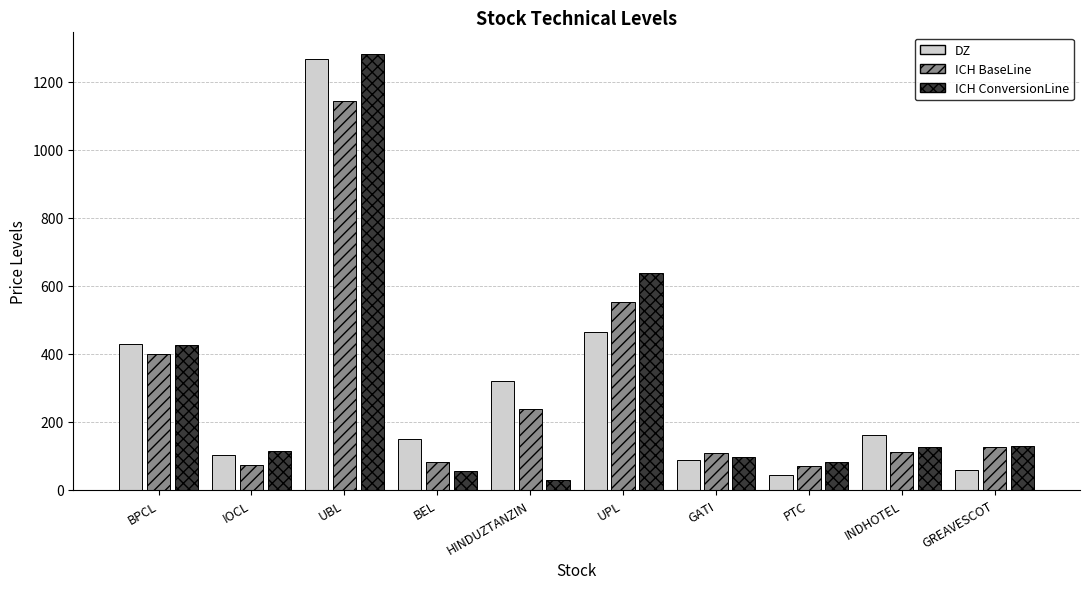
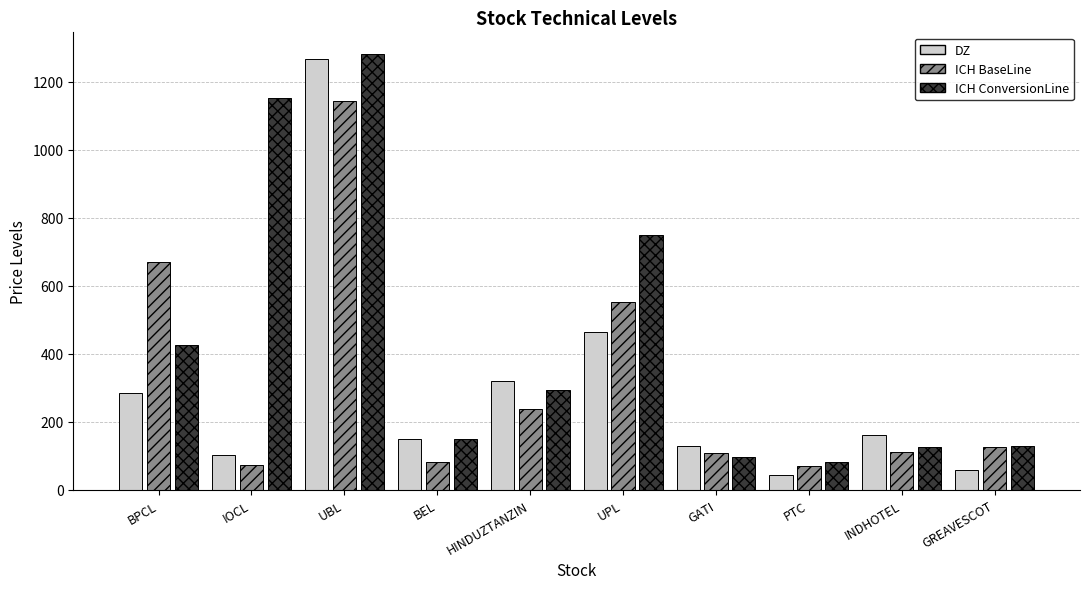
DZ, BPCL: 430 -> 290
ICH BaseLine, BPCL: 400 -> 670
ICH ConversionLine, IOCL: 110 -> 1150
ICH ConversionLine, BEL: 50 -> 150
ICH ConversionLine, HINDUZTANZIN: 30 -> 290
ICH ConversionLine, UPL: 640 -> 750
DZ, GATI: 90 -> 130
